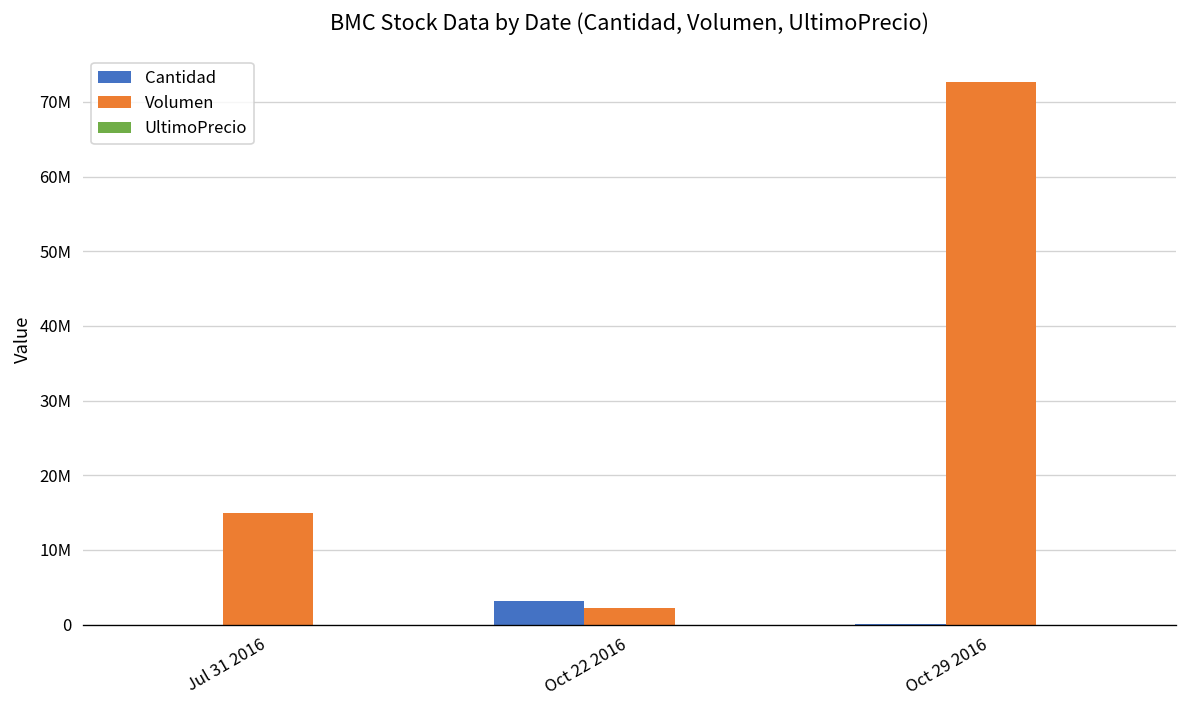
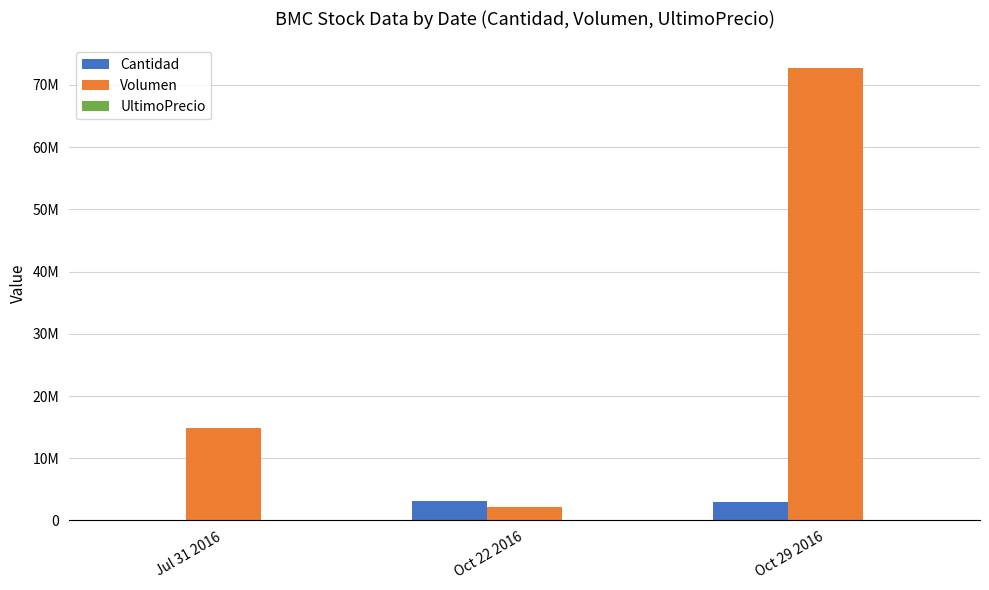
Cantidad, Oct 29 2016: 0 -> 3000000
